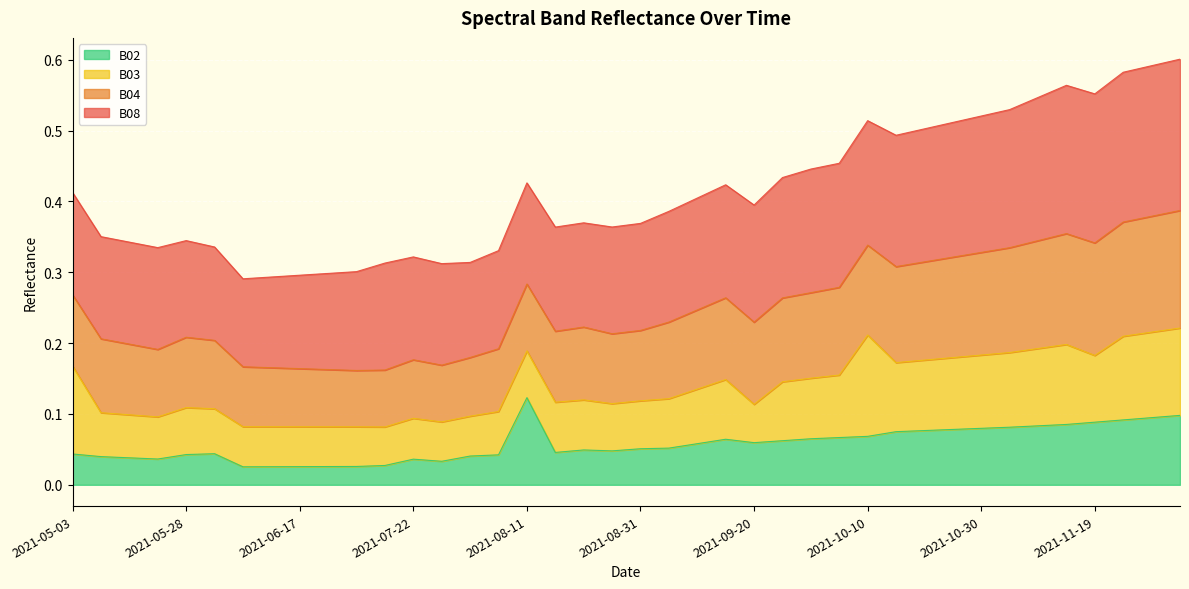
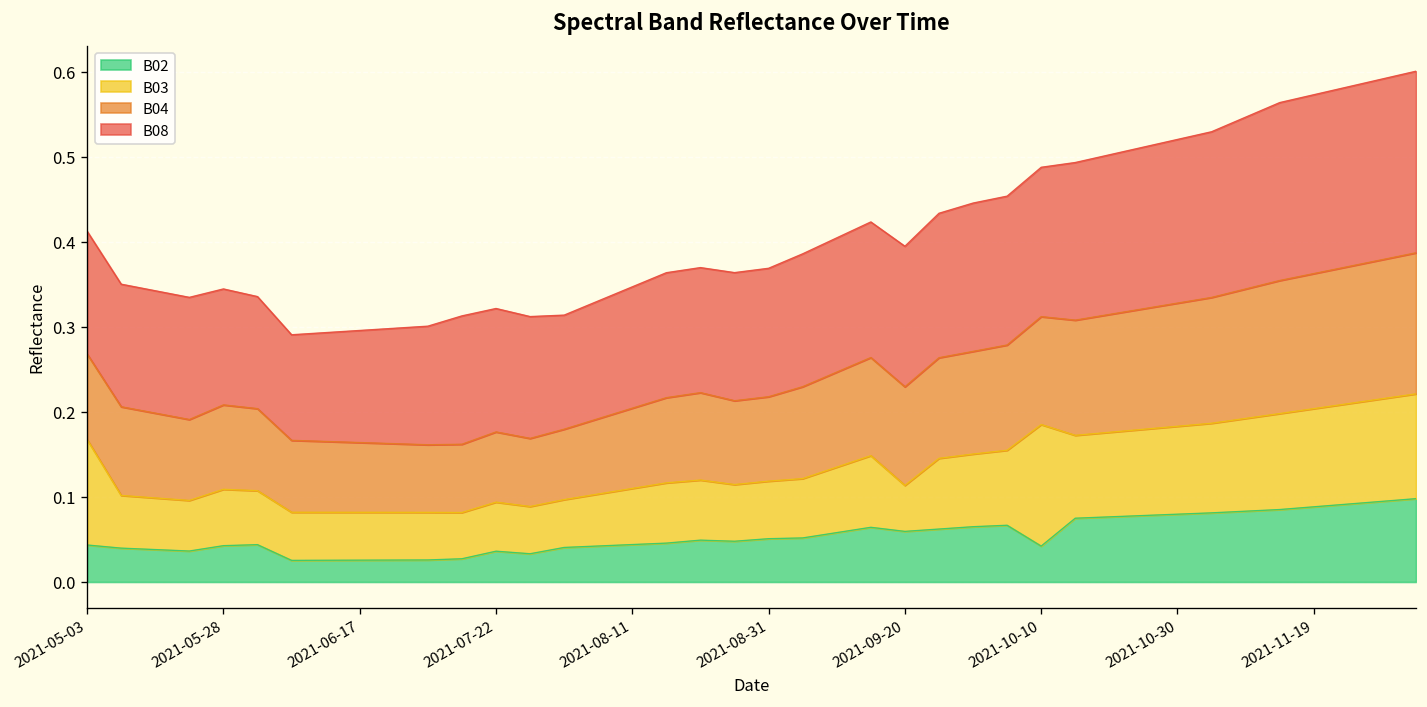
B02, 2021-08-11: 0.12 -> 0.04
B02, 2021-10-10: 0.07 -> 0.04
B03, 2021-11-19: 0.09 -> 0.12
